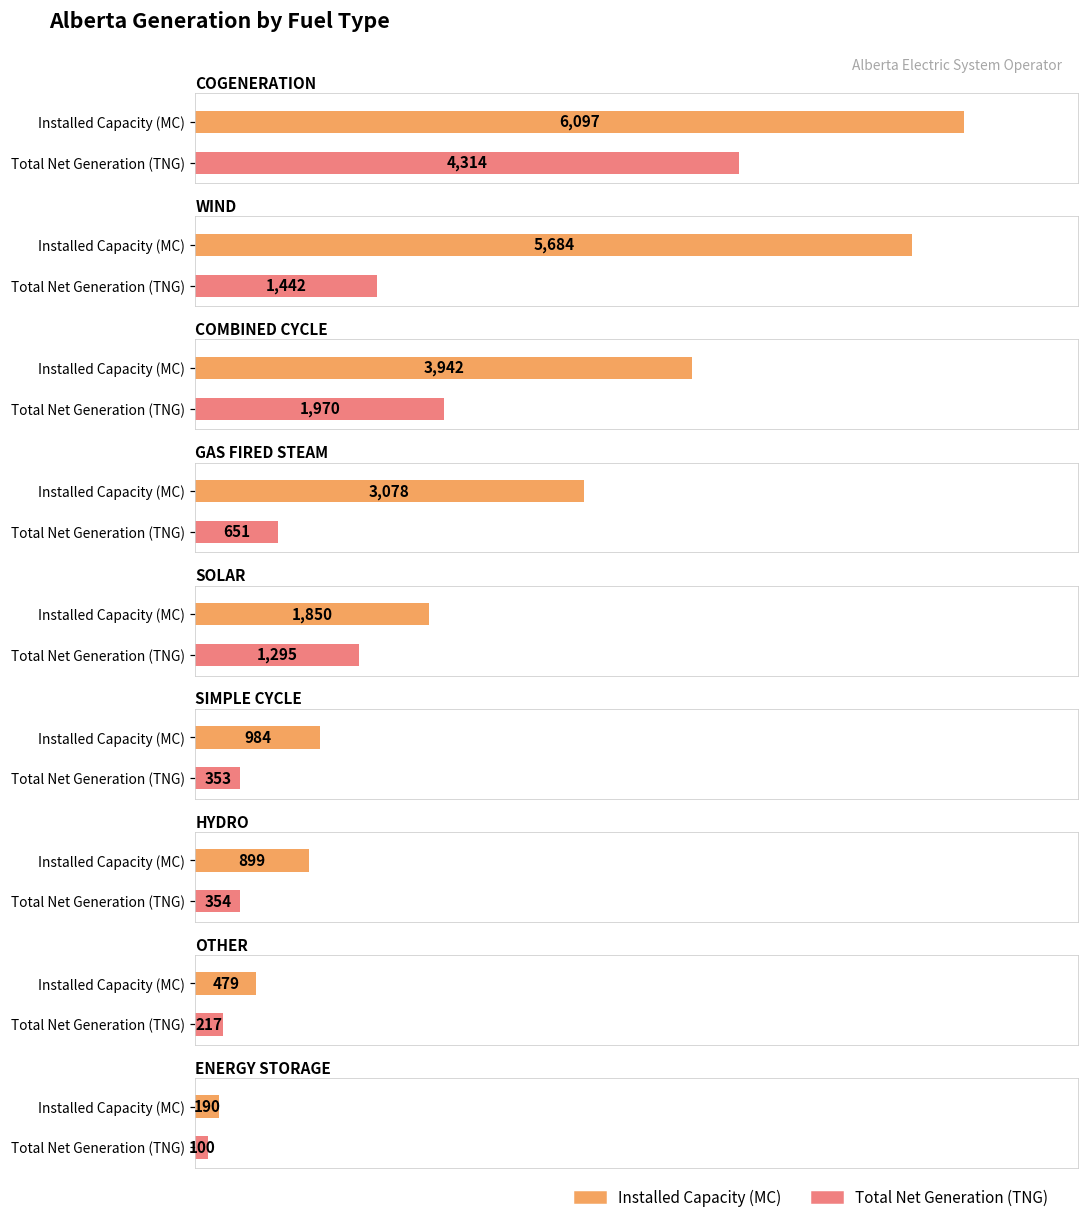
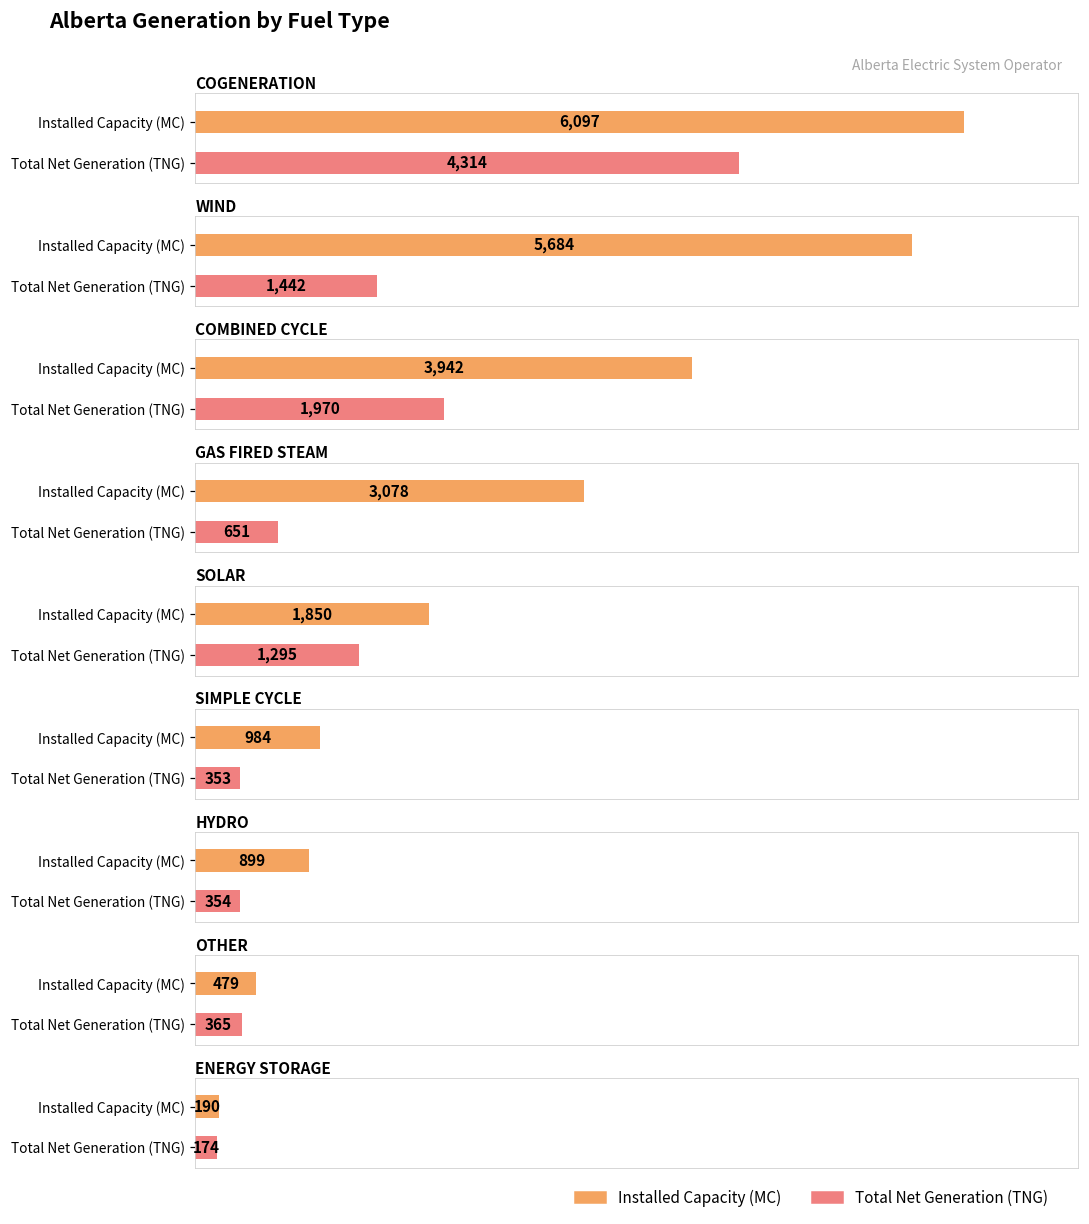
OTHER, Total Net Generation (TNG): 217 -> 365
ENERGY STORAGE, Total Net Generation (TNG): 100 -> 174
